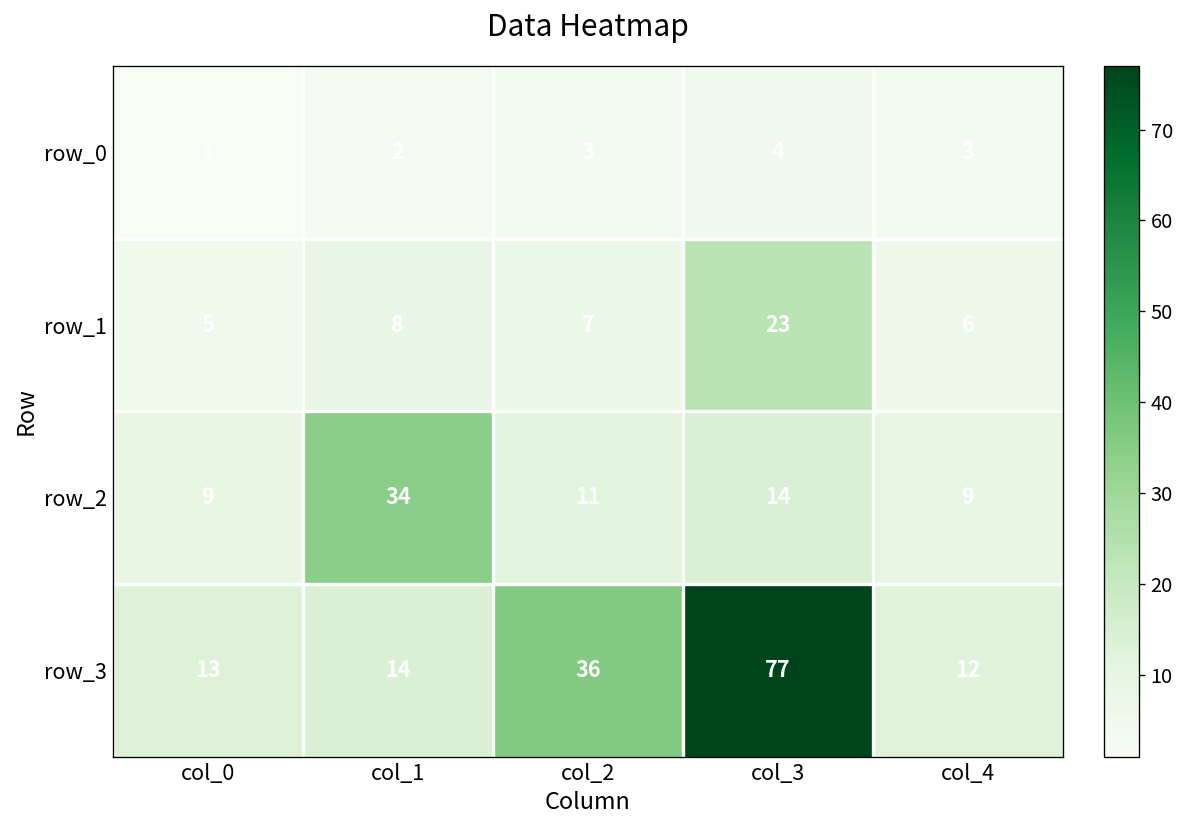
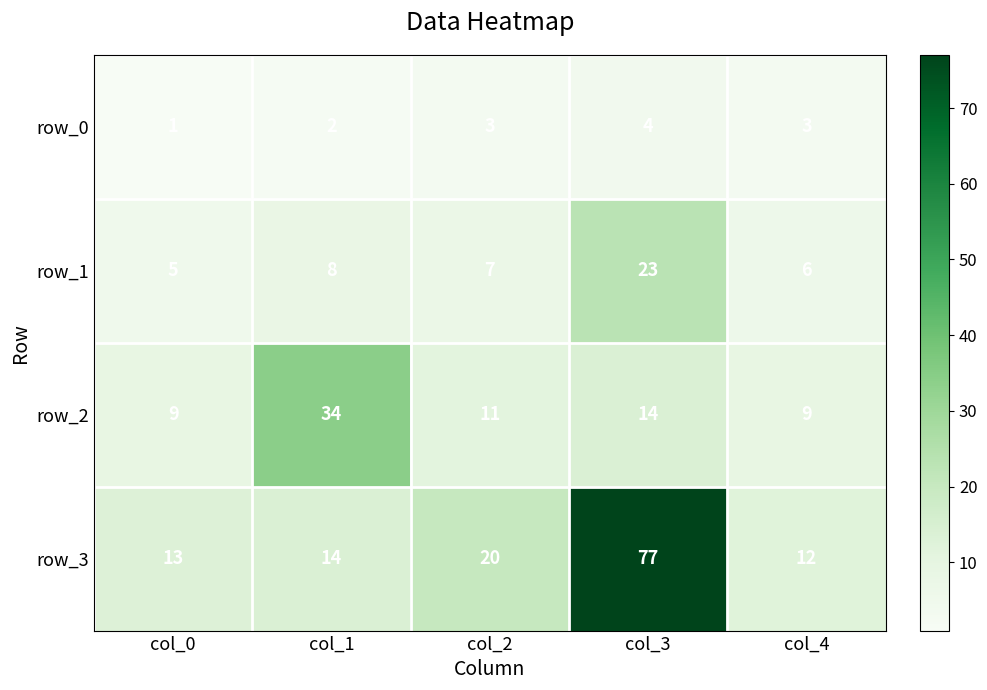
row_3, col_2: 36 -> 20
